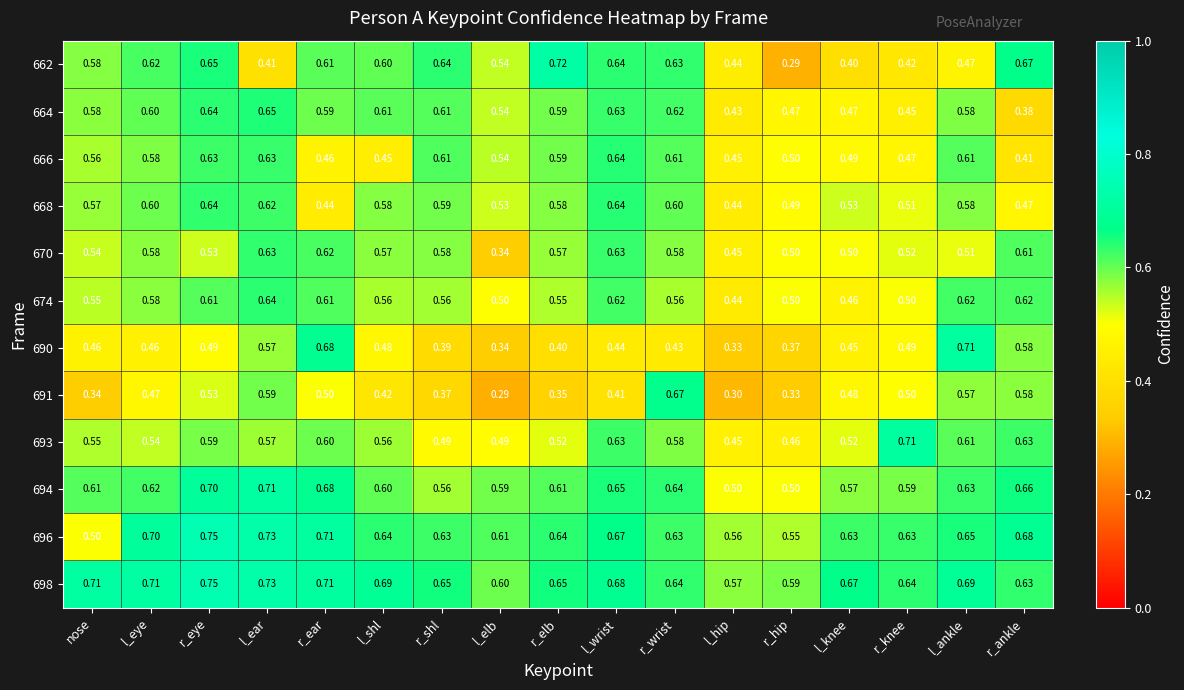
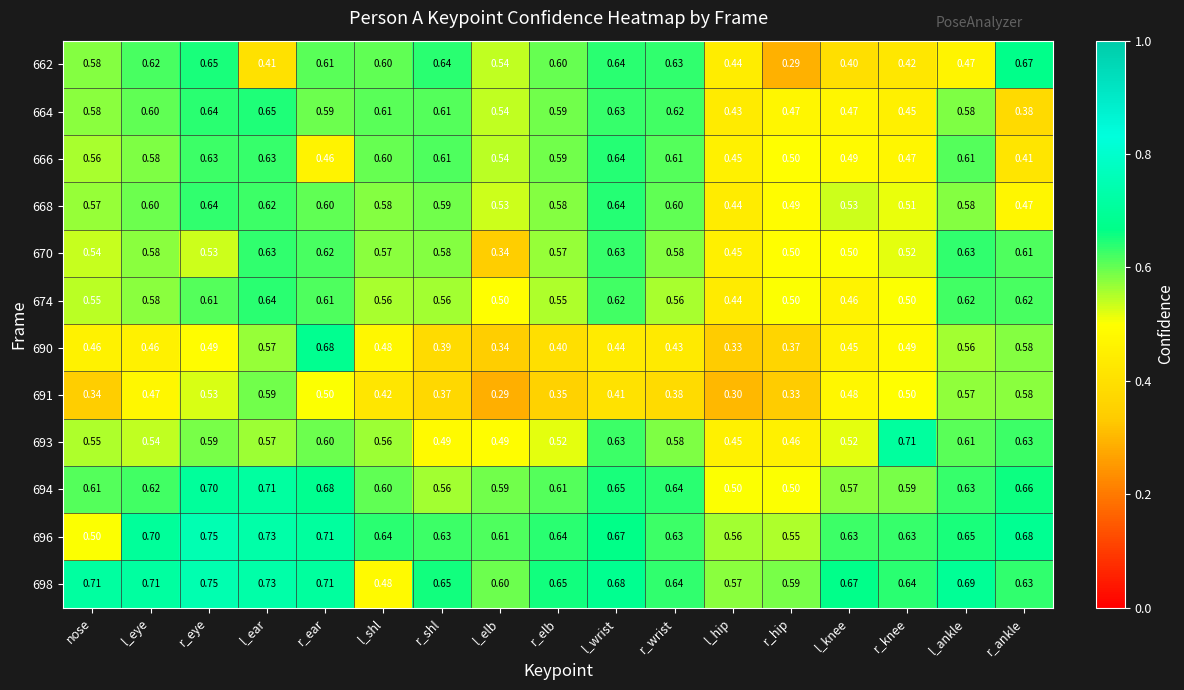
662, r_elb: 0.72 -> 0.60
666, l_shl: 0.45 -> 0.60
668, r_ear: 0.44 -> 0.60
670, l_ankle: 0.51 -> 0.63
690, l_ankle: 0.71 -> 0.56
691, r_wrist: 0.67 -> 0.38
698, l_shl: 0.69 -> 0.48
